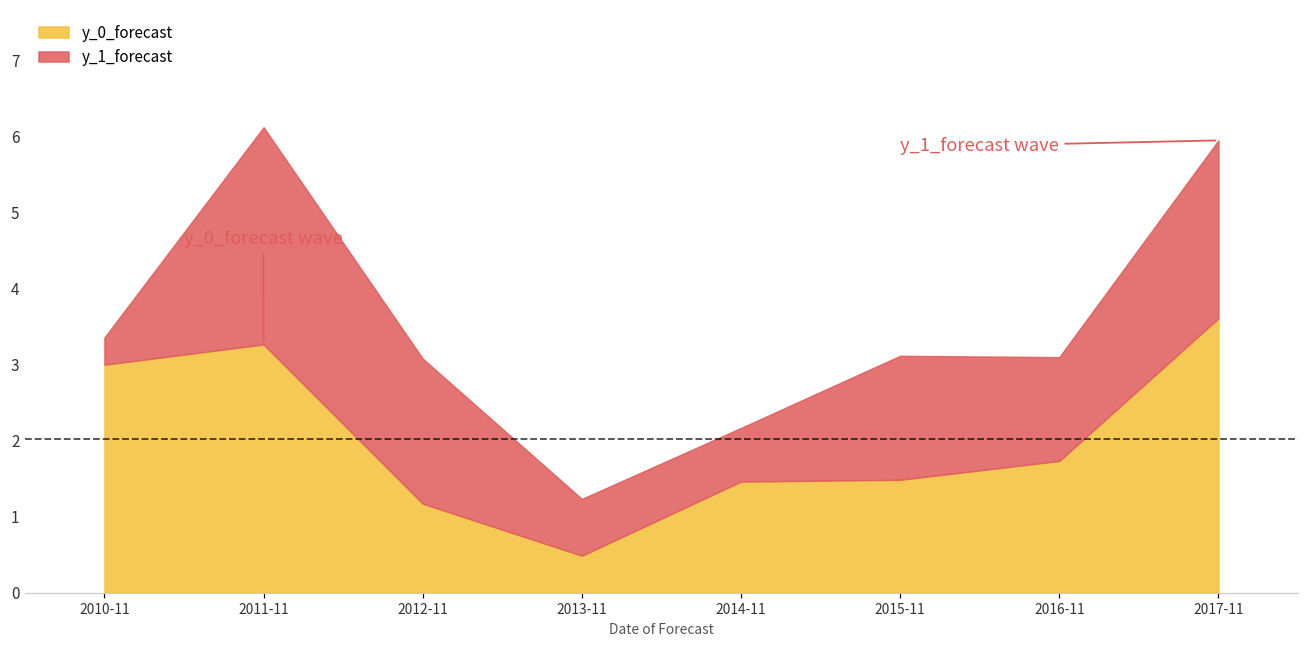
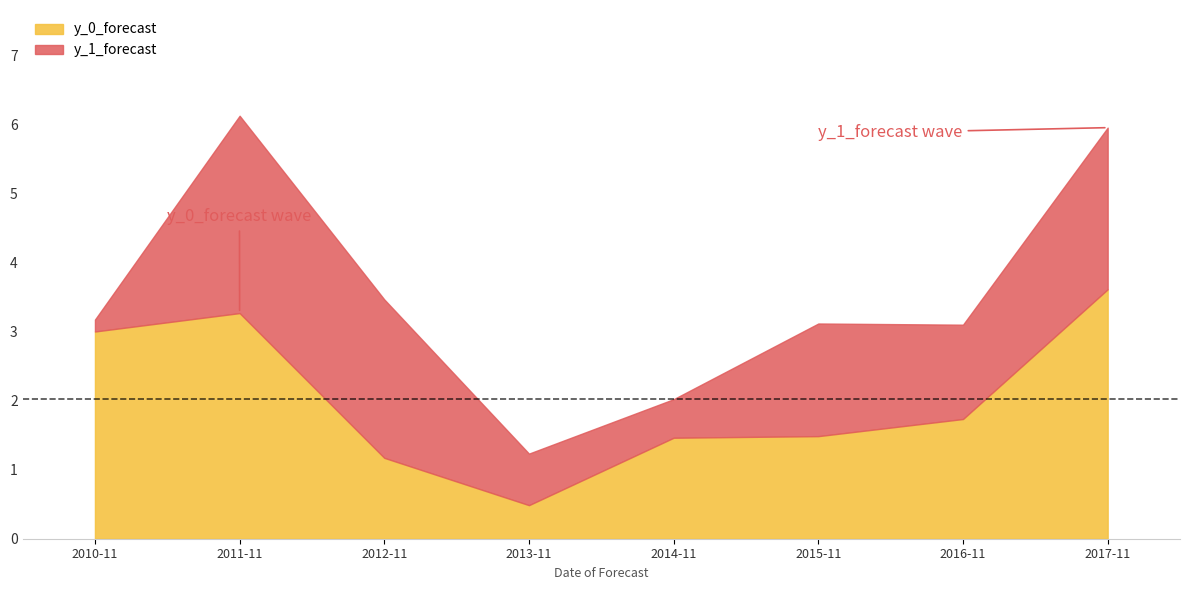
y_1_forecast, 2010-11: 0.4 -> 0.2
y_1_forecast, 2012-11: 1.9 -> 2.3
y_1_forecast, 2014-11: 0.7 -> 0.6
